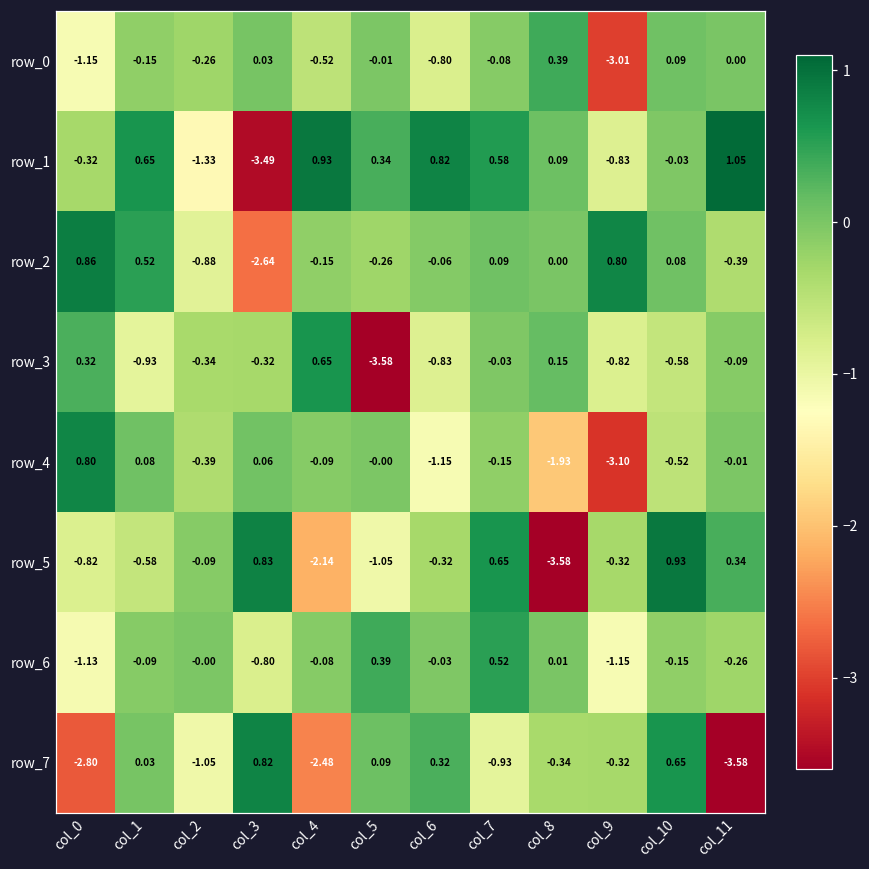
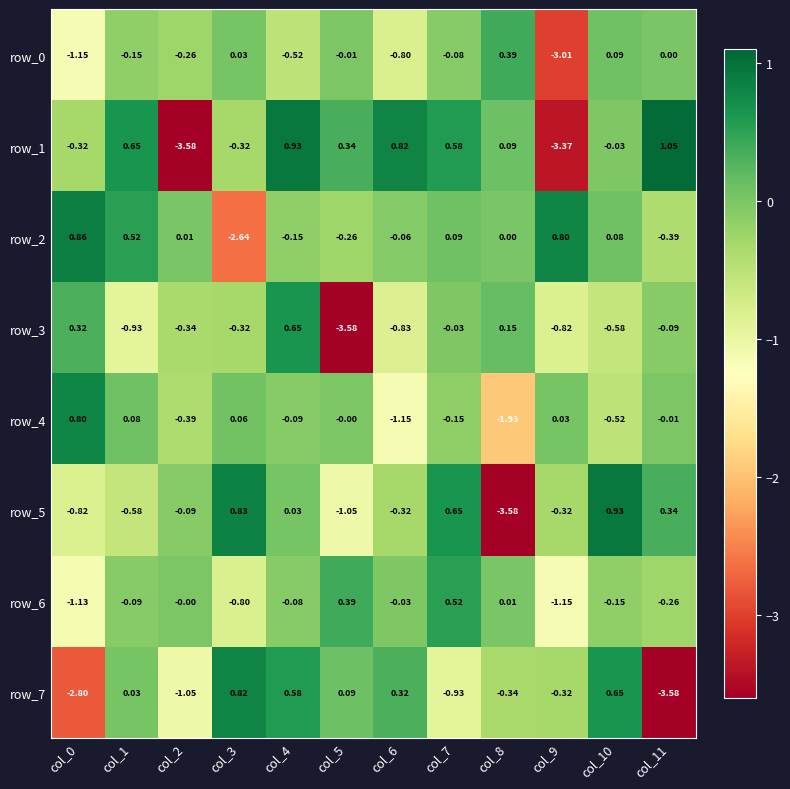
row_1, col_2: -1.33 -> -3.58
row_1, col_3: -3.49 -> -0.32
row_1, col_9: -0.83 -> -3.37
row_2, col_2: -0.88 -> 0.01
row_4, col_9: -3.10 -> 0.03
row_5, col_4: -2.14 -> 0.03
row_7, col_4: -2.48 -> 0.58
